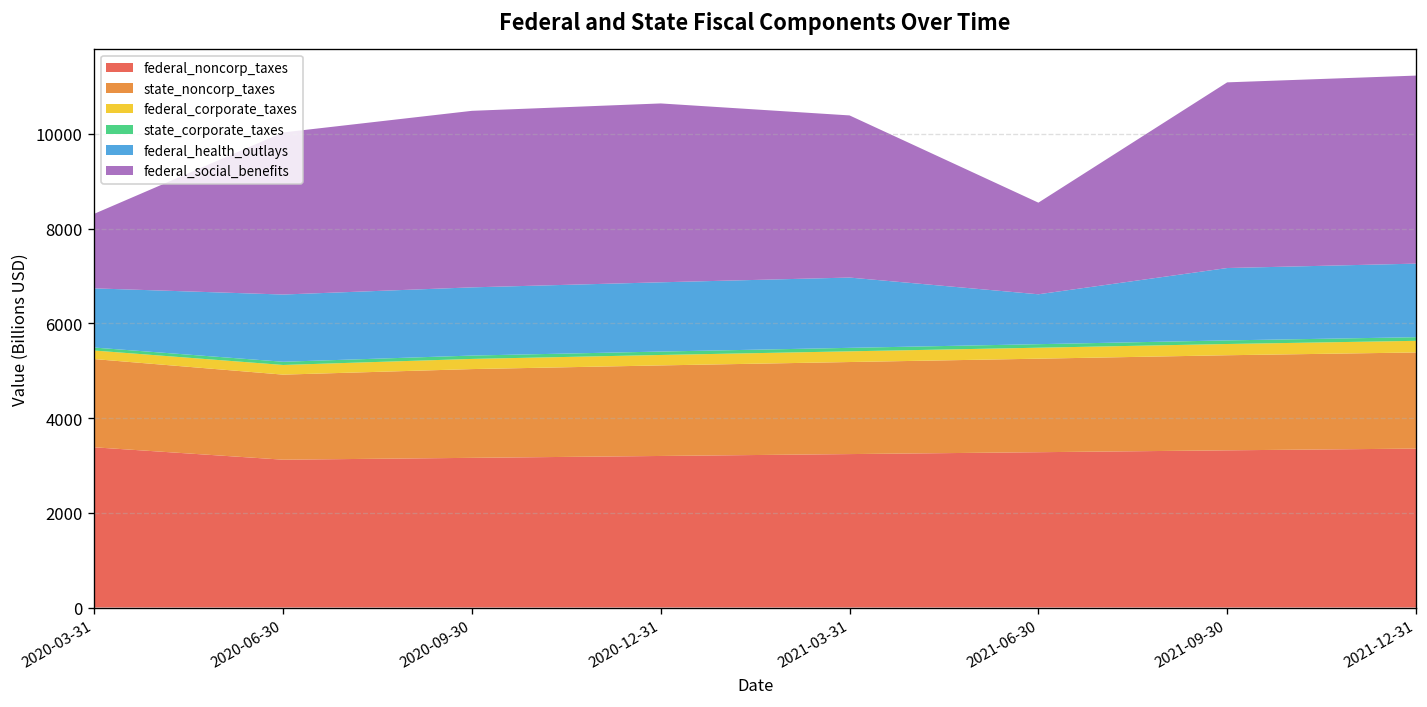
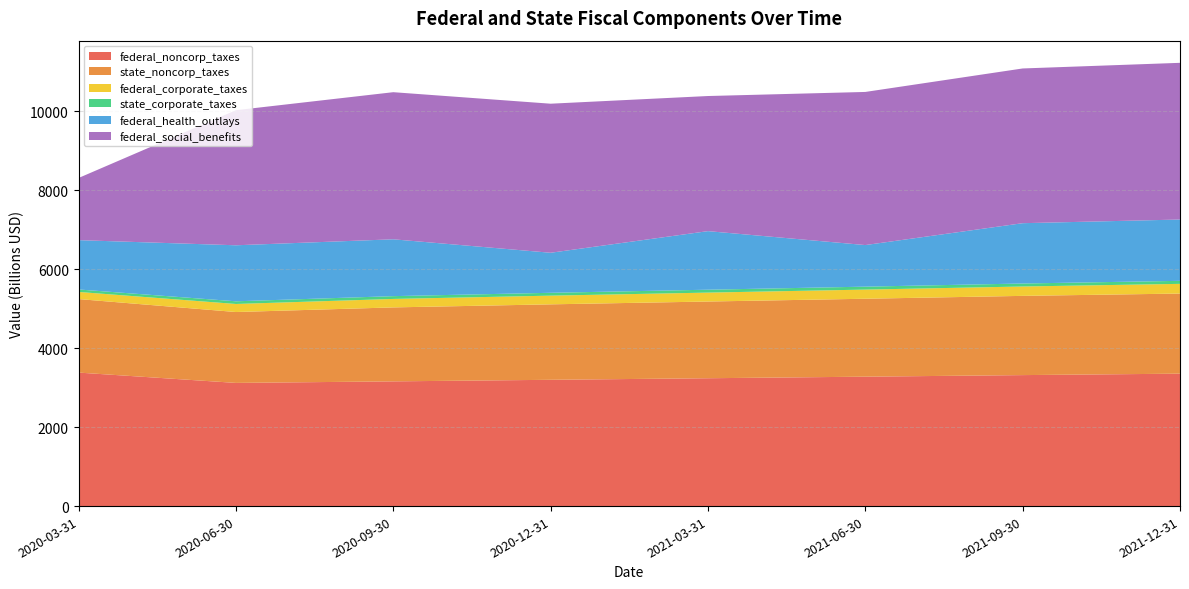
federal_health_outlays, 2020-12-31: 1500 -> 1000
federal_social_benefits, 2021-06-30: 1900 -> 3900
